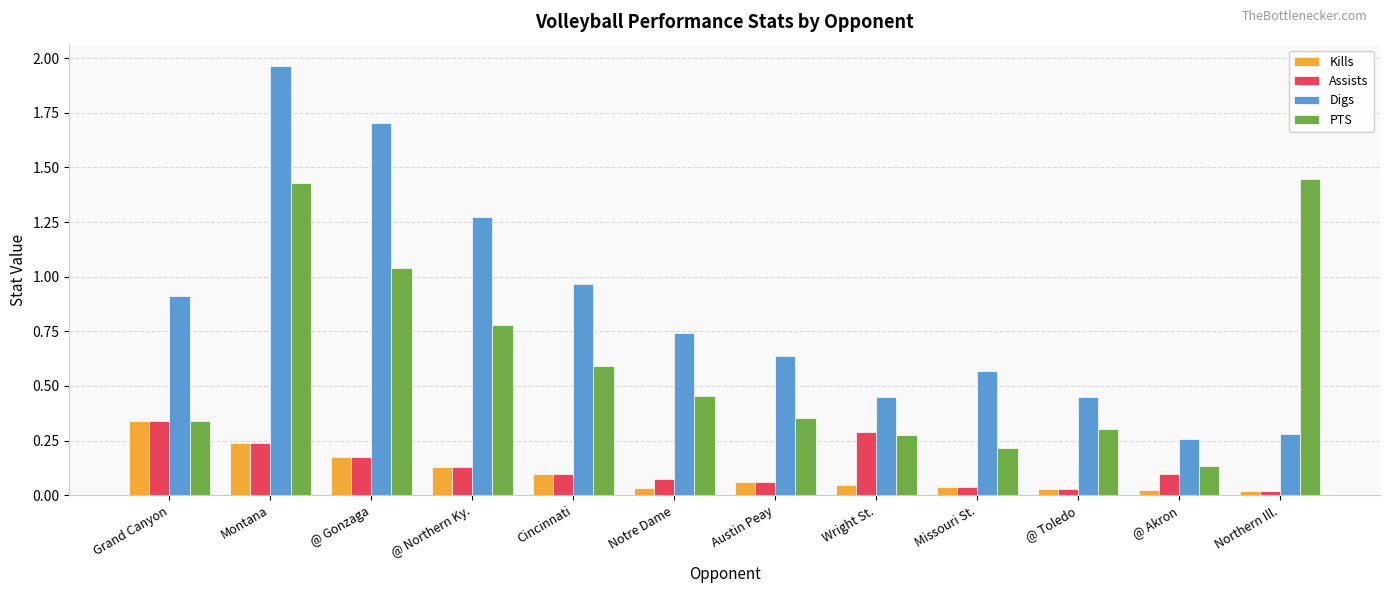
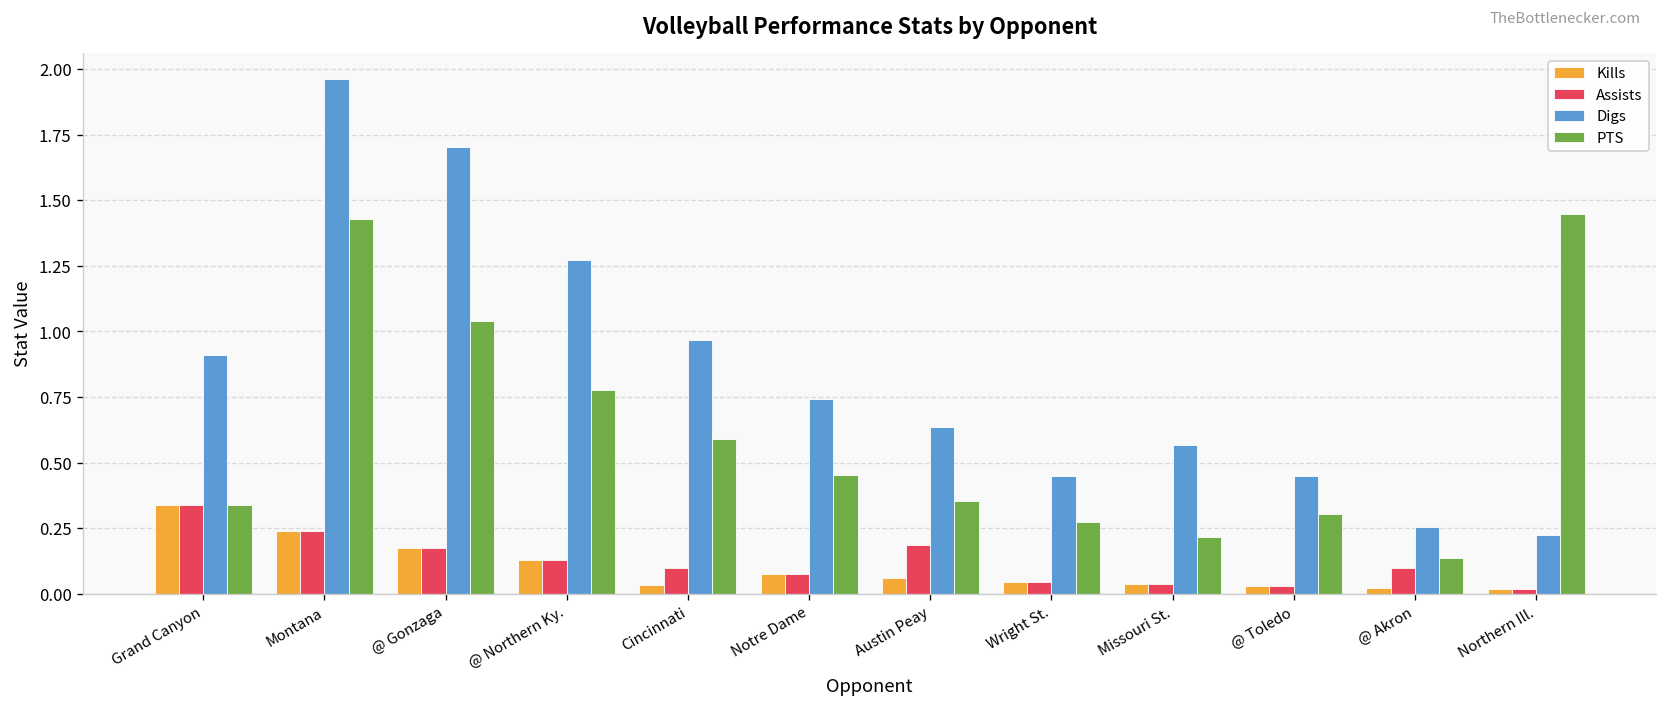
Kills, Cincinnati: 0.10 -> 0.03
Kills, Notre Dame: 0.04 -> 0.08
Assists, Austin Peay: 0.06 -> 0.19
Assists, Wright St.: 0.29 -> 0.05
Digs, Northern Ill.: 0.28 -> 0.22
